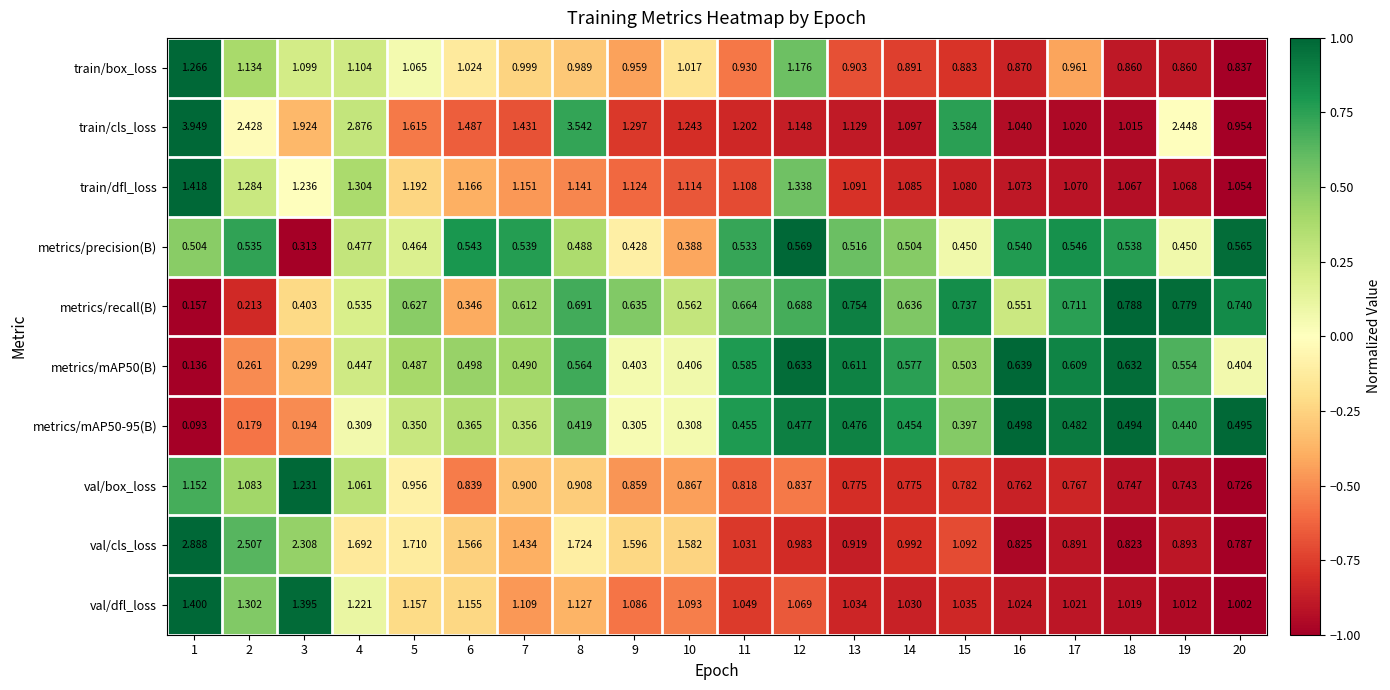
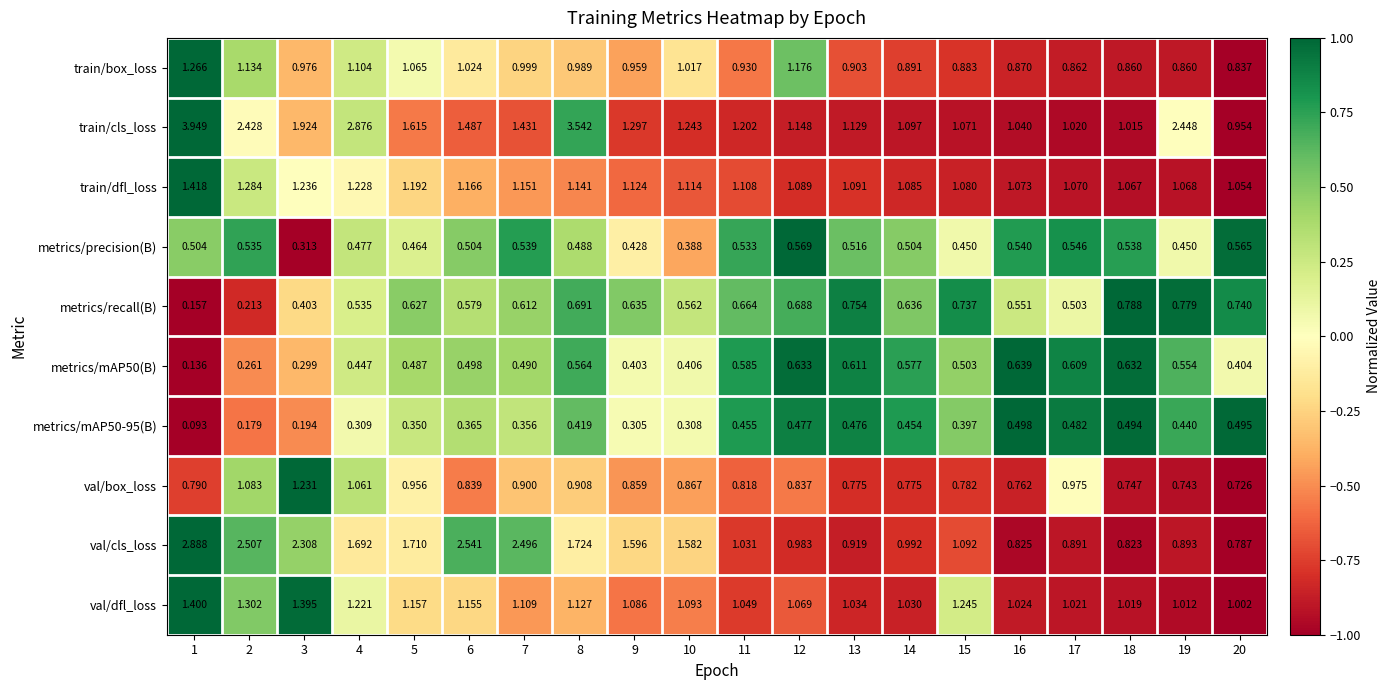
train/box_loss, 3: 1.099 -> 0.976
train/box_loss, 17: 0.961 -> 0.862
train/cls_loss, 15: 3.584 -> 1.071
train/dfl_loss, 4: 1.304 -> 1.228
train/dfl_loss, 12: 1.338 -> 1.089
metrics/precision(B), 6: 0.543 -> 0.504
metrics/recall(B), 6: 0.346 -> 0.579
metrics/recall(B), 17: 0.711 -> 0.503
val/box_loss, 1: 1.152 -> 0.790
val/box_loss, 17: 0.767 -> 0.975
val/cls_loss, 6: 1.566 -> 2.541
val/cls_loss, 7: 1.434 -> 2.496
val/dfl_loss, 15: 1.035 -> 1.245
